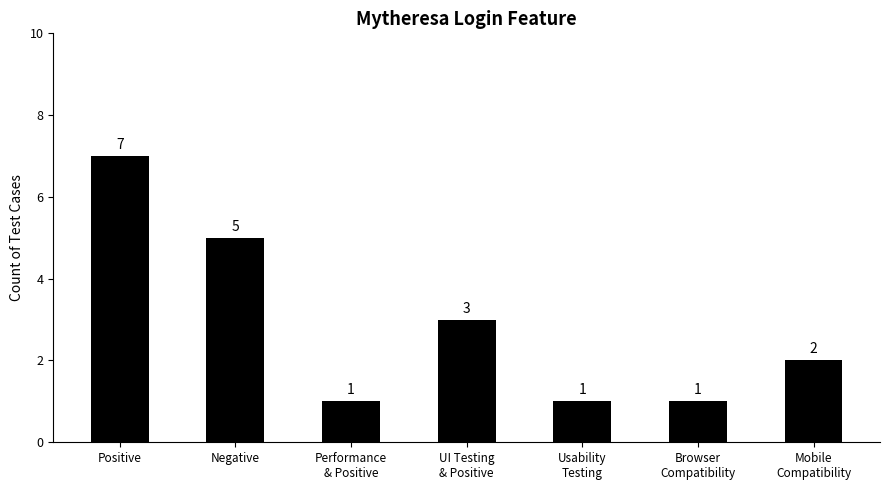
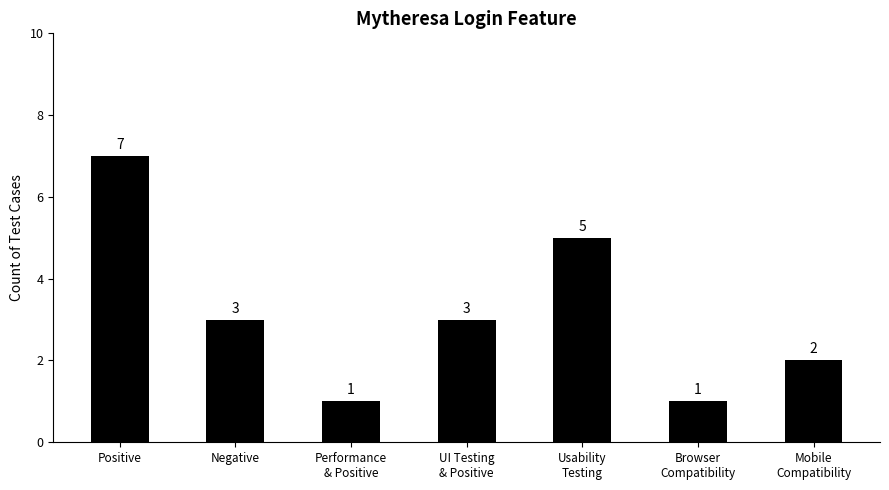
Negative: 5 -> 3
Usability Testing: 1 -> 5
